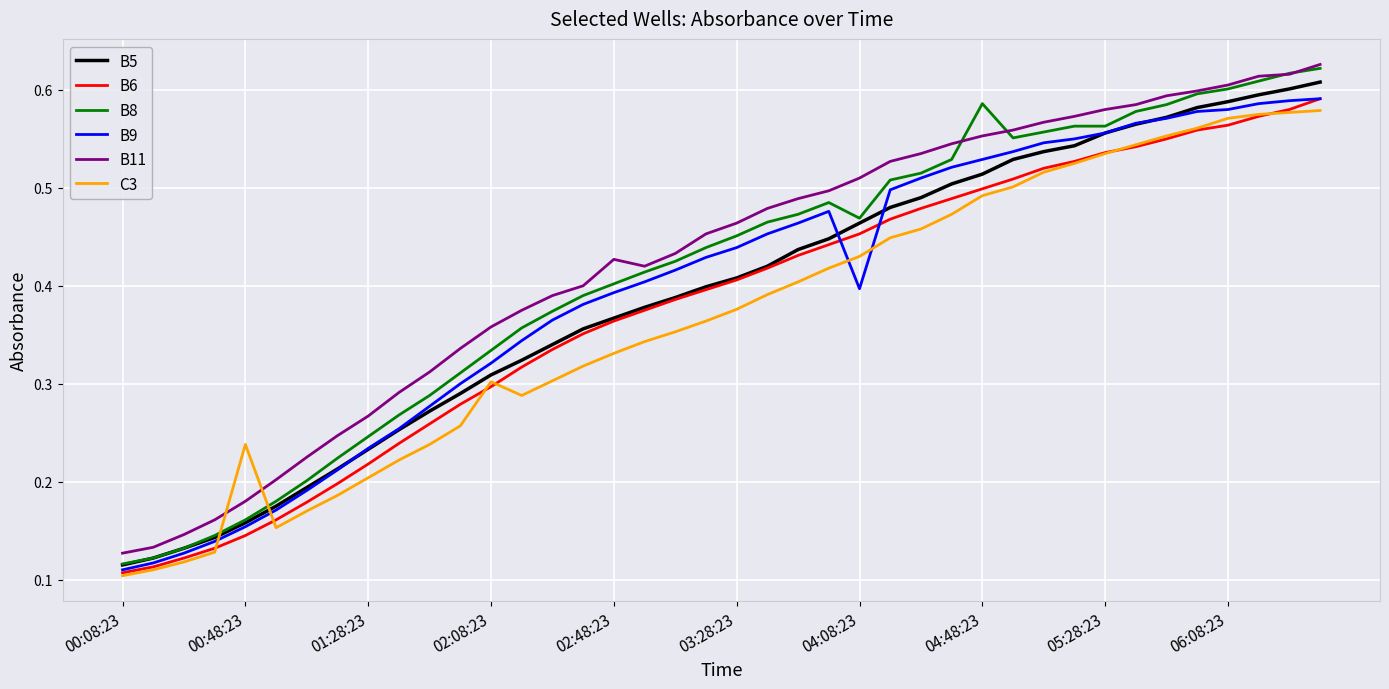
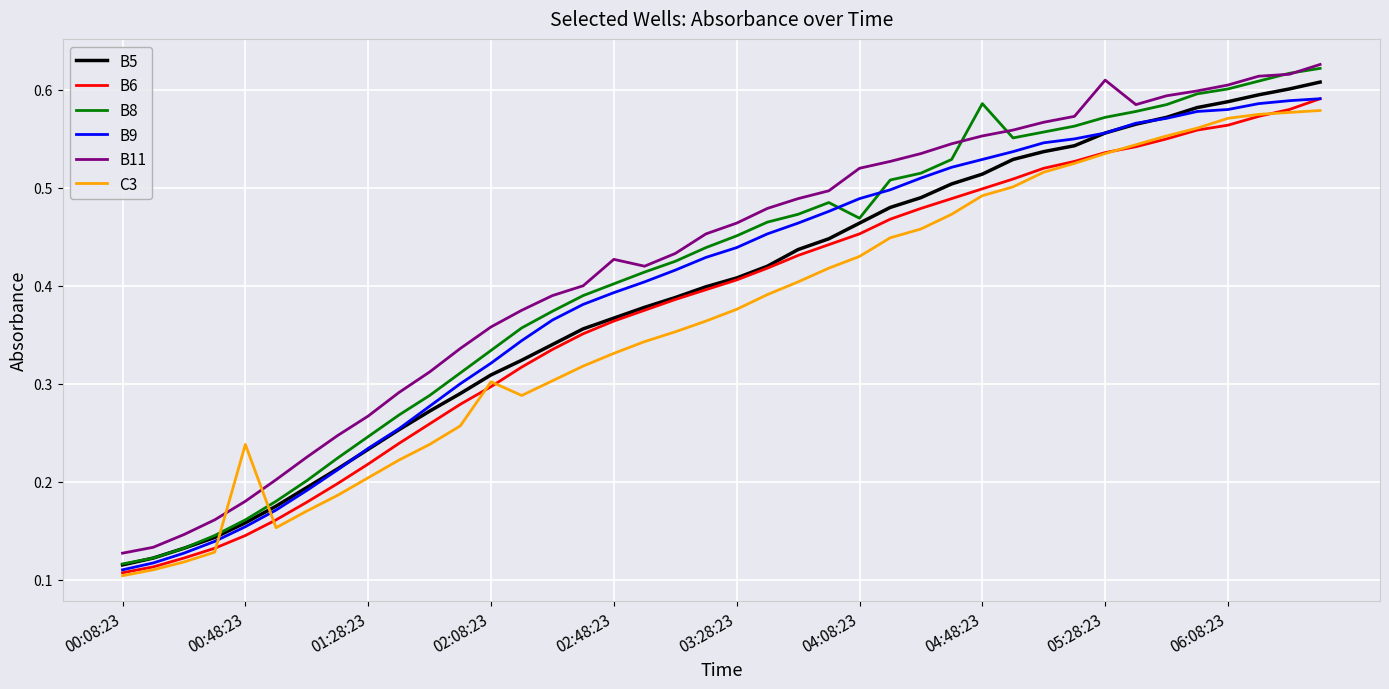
B9, 04:08:23: 0.40 -> 0.49
B11, 04:08:23: 0.51 -> 0.52
B8, 05:28:23: 0.56 -> 0.57
B11, 05:28:23: 0.58 -> 0.61
